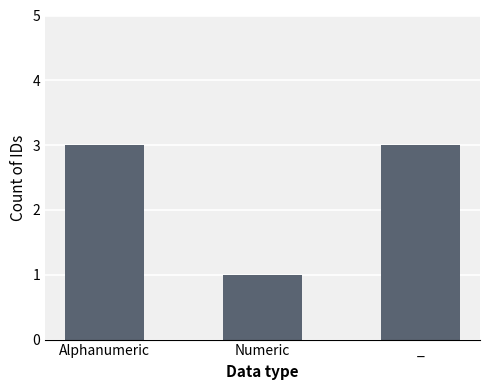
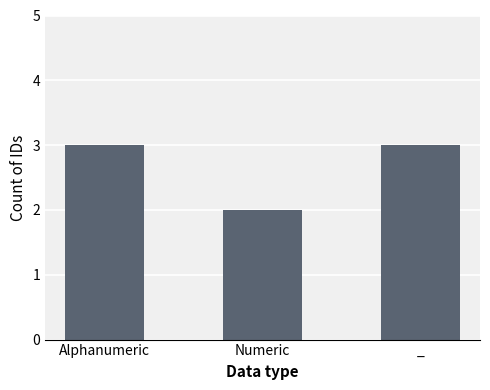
Numeric: 1 -> 2
